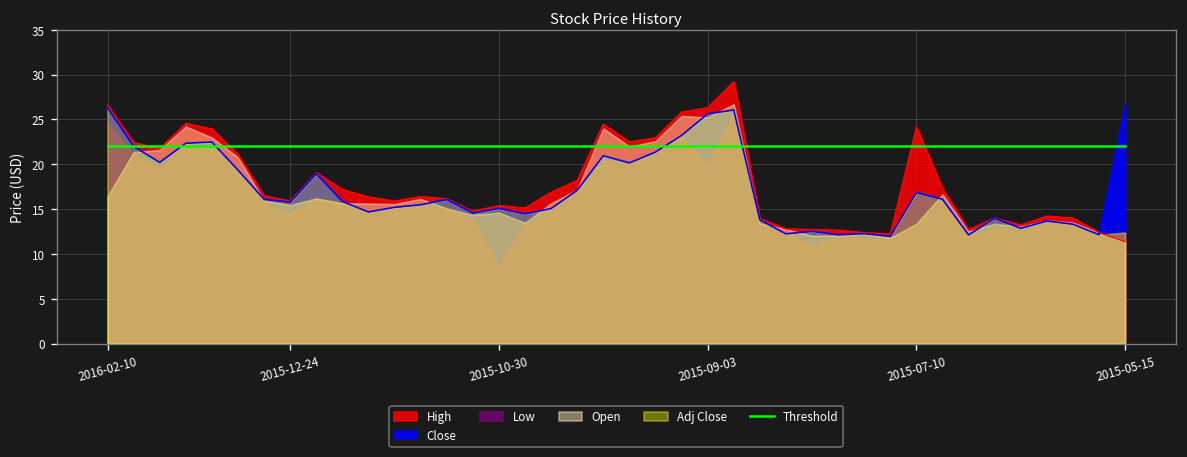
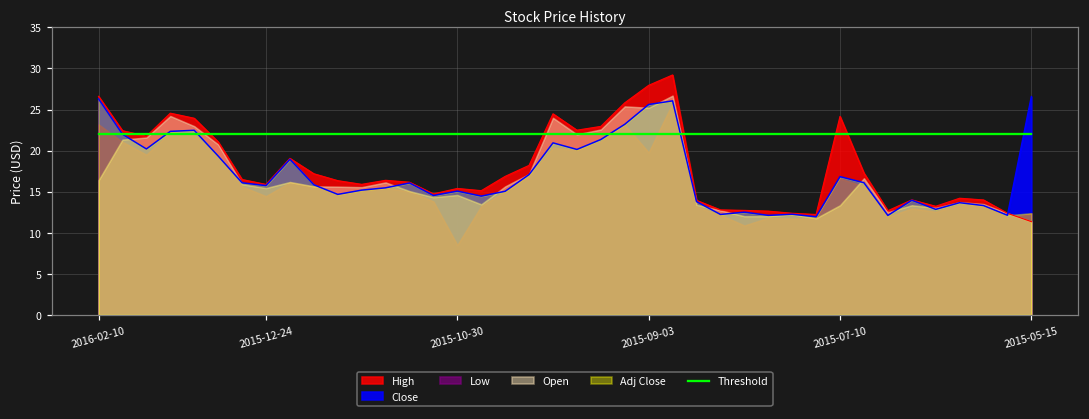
Low, 2016-02-10: 24 -> 23
High, 2015-09-03: 26 -> 28
